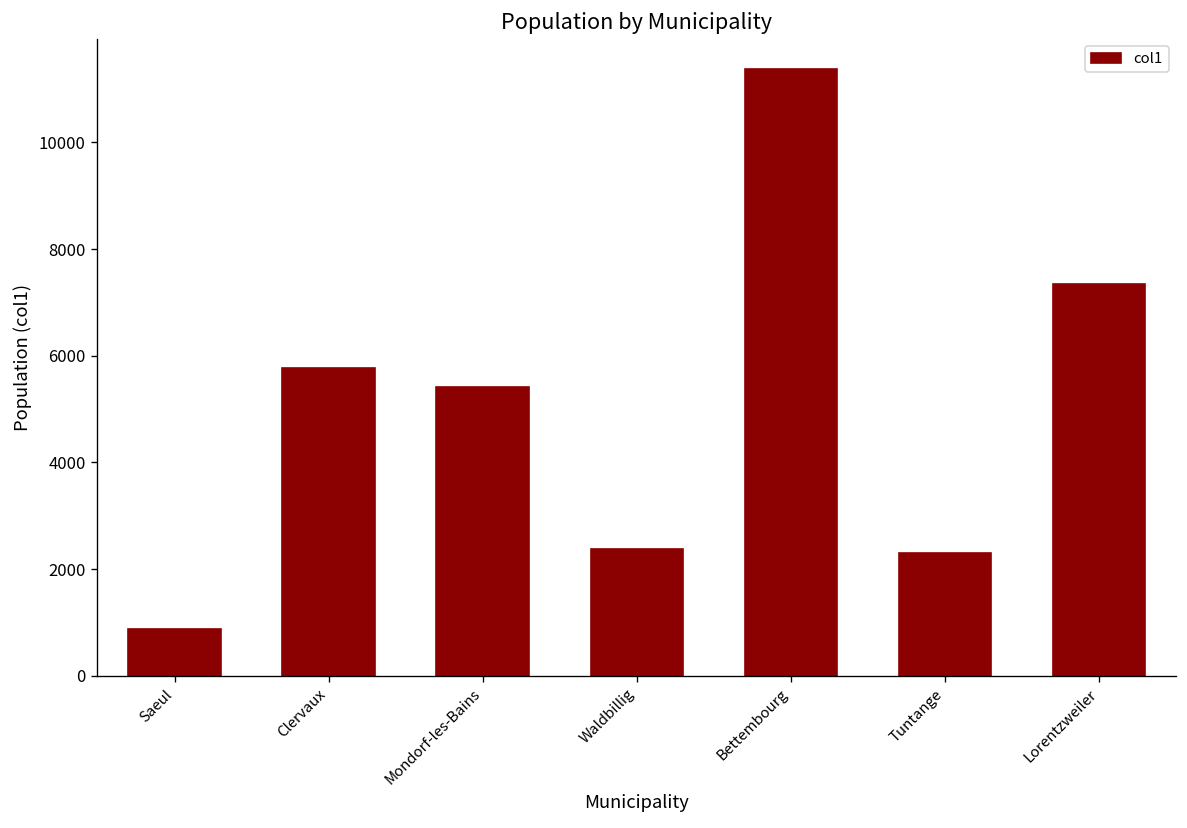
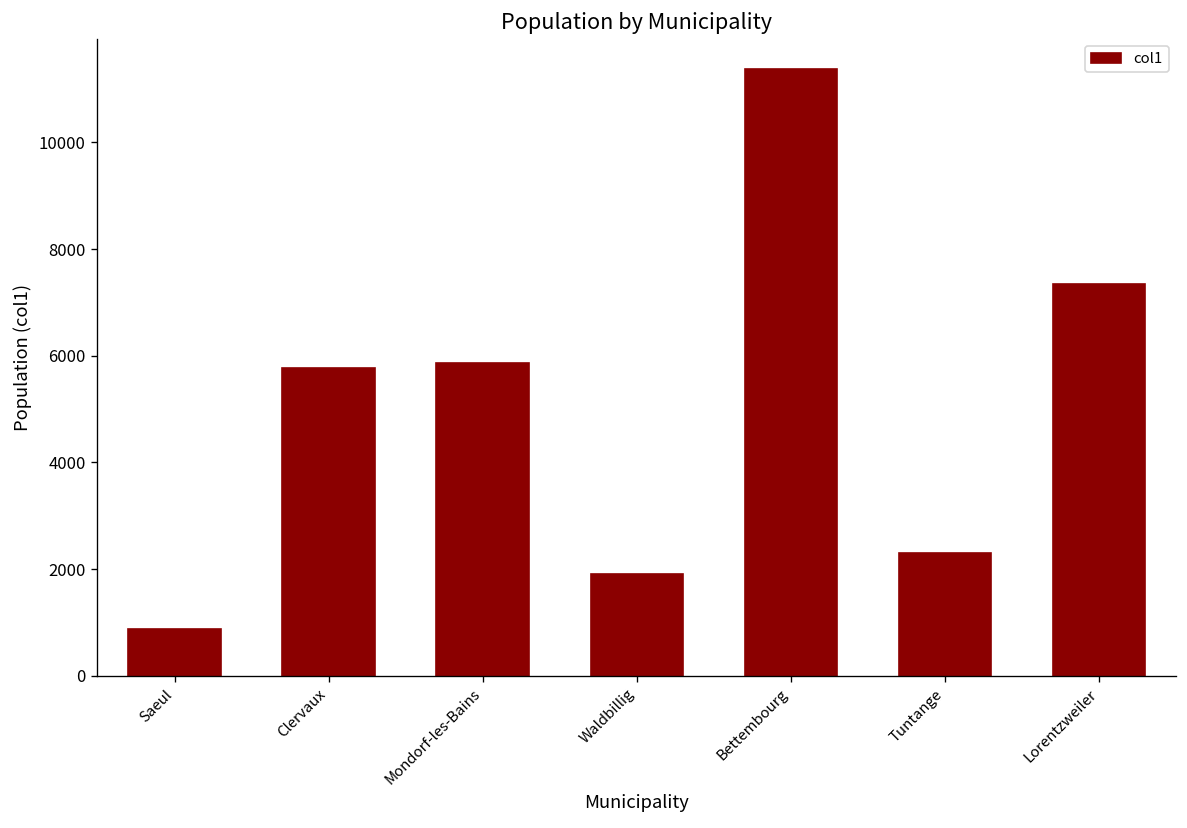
Mondorf-les-Bains: 5400 -> 5900
Waldbillig: 2400 -> 1900
